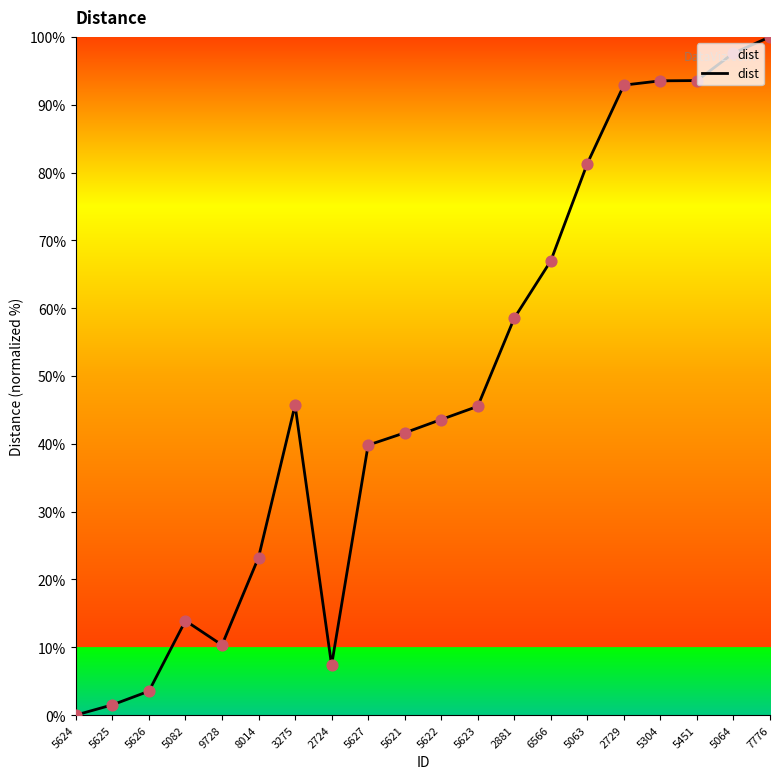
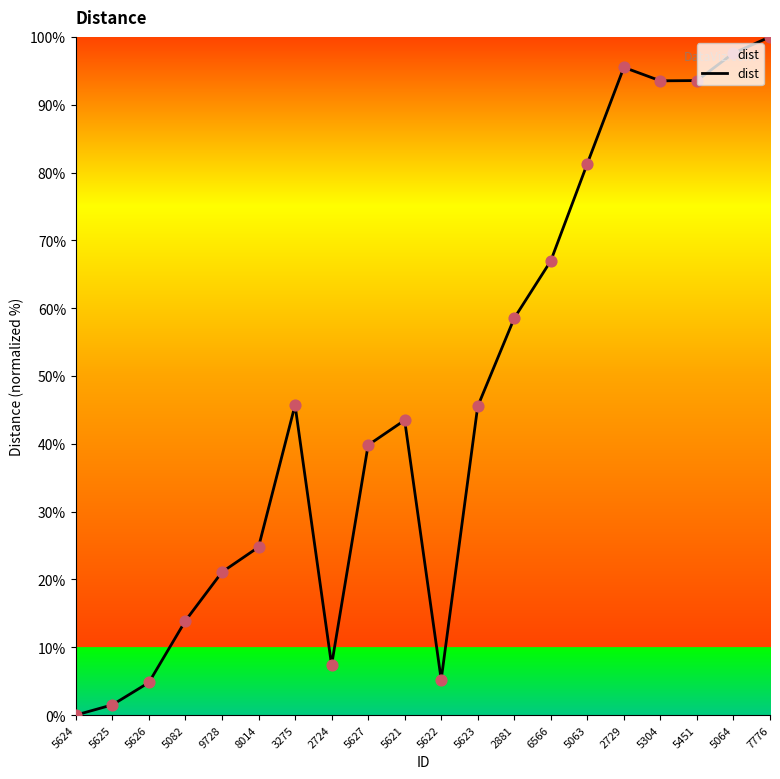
5626: 4% -> 5%
9728: 10% -> 21%
8014: 23% -> 25%
5621: 42% -> 43%
5622: 44% -> 5%
2729: 93% -> 96%
